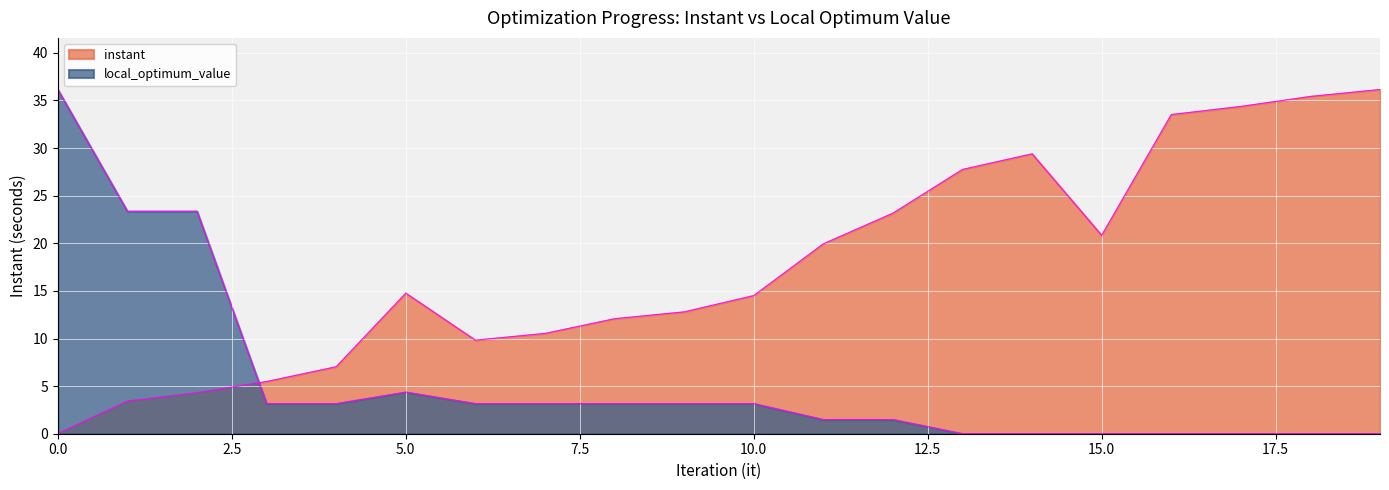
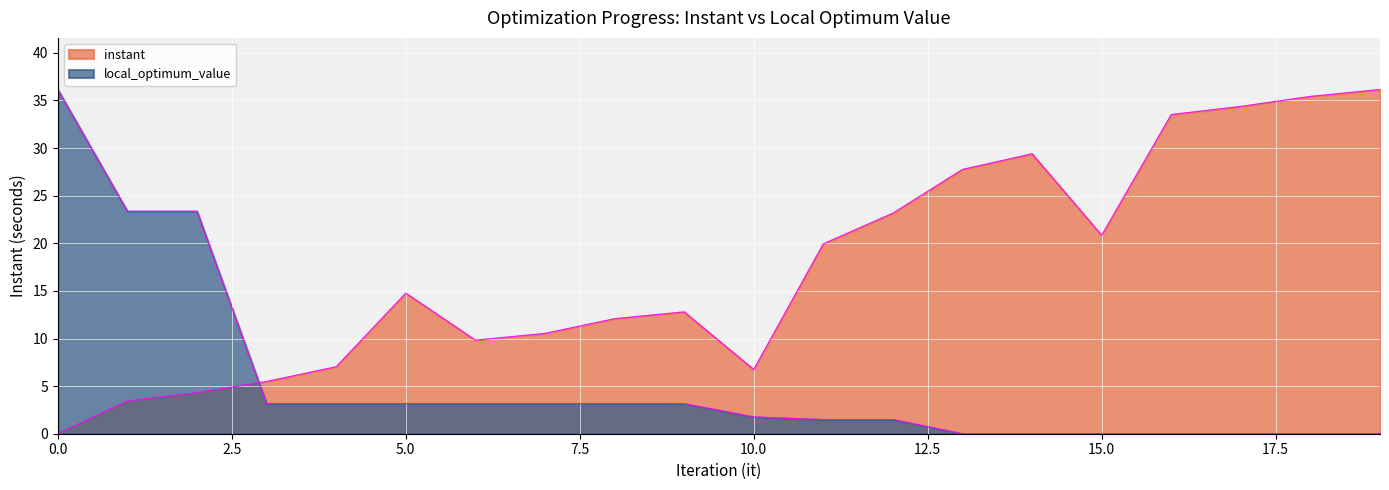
local_optimum_value, 5.0: 4 -> 3
instant, 10.0: 15 -> 7
local_optimum_value, 10.0: 3 -> 2
